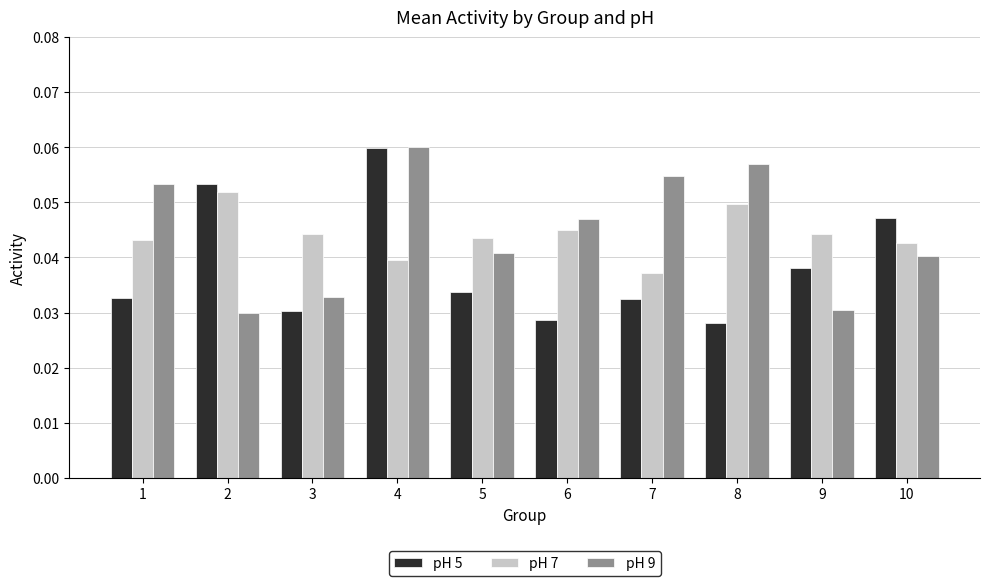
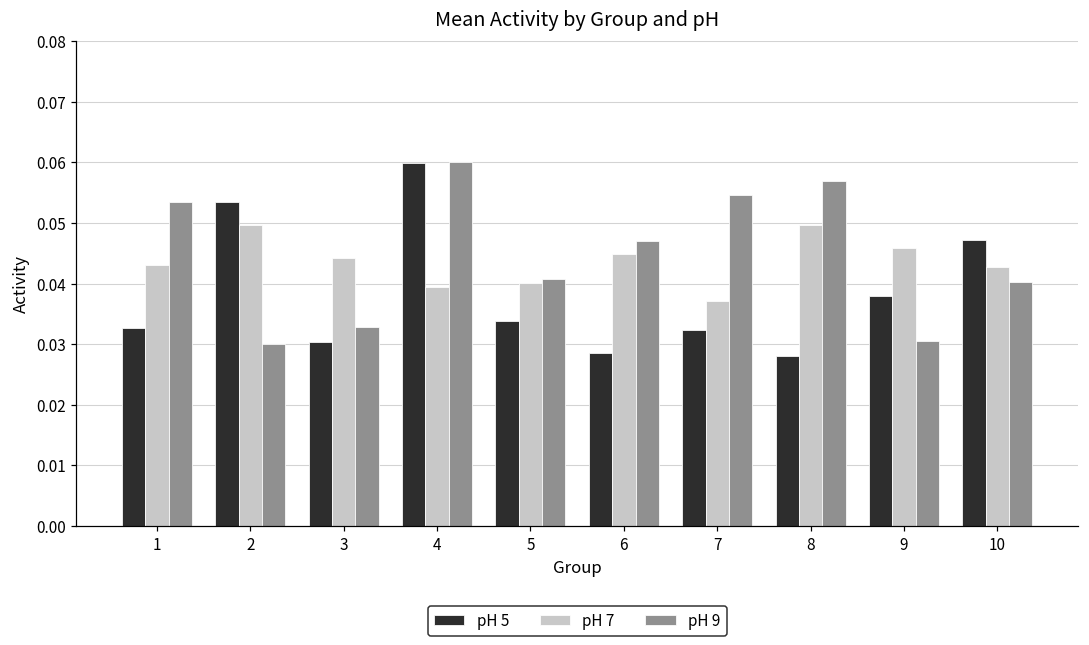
pH 7, 2: 0.052 -> 0.050
pH 7, 5: 0.044 -> 0.040
pH 7, 9: 0.044 -> 0.046
